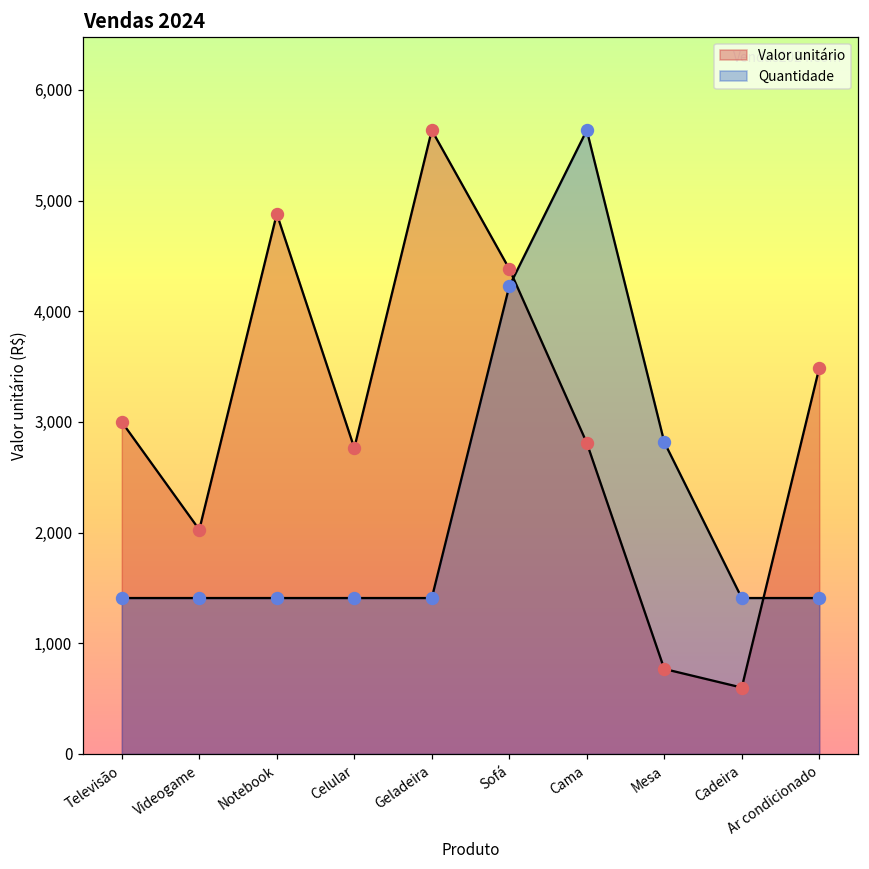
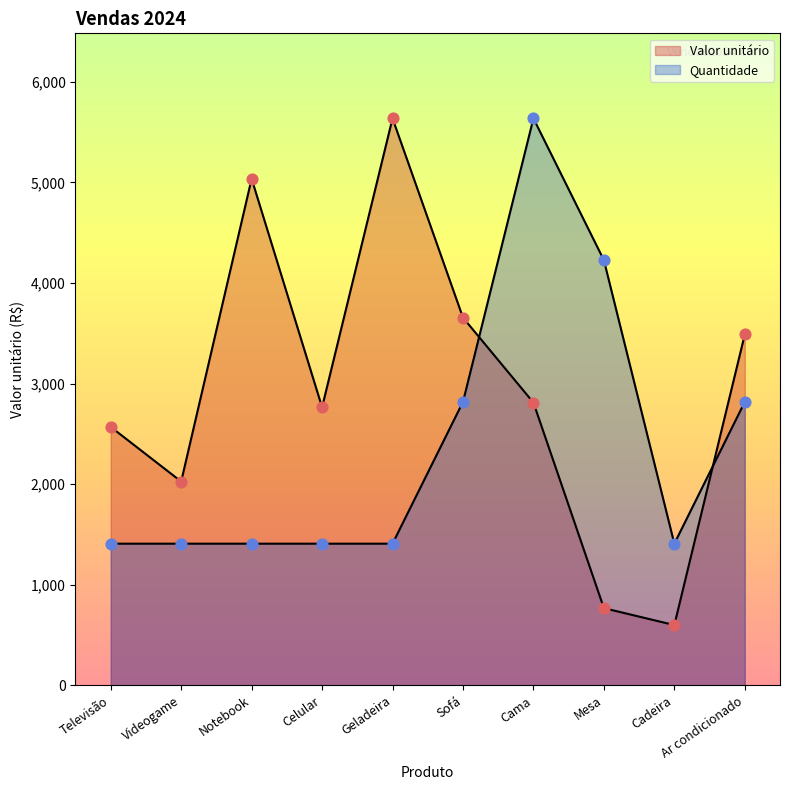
Valor unitário, Televisão: 3,000 -> 2,570
Valor unitário, Notebook: 4,880 -> 5,030
Valor unitário, Sofá: 4,380 -> 3,660
Quantidade, Sofá: 4,230 -> 2,820
Quantidade, Mesa: 2,820 -> 4,230
Quantidade, Ar condicionado: 1,410 -> 2,820
